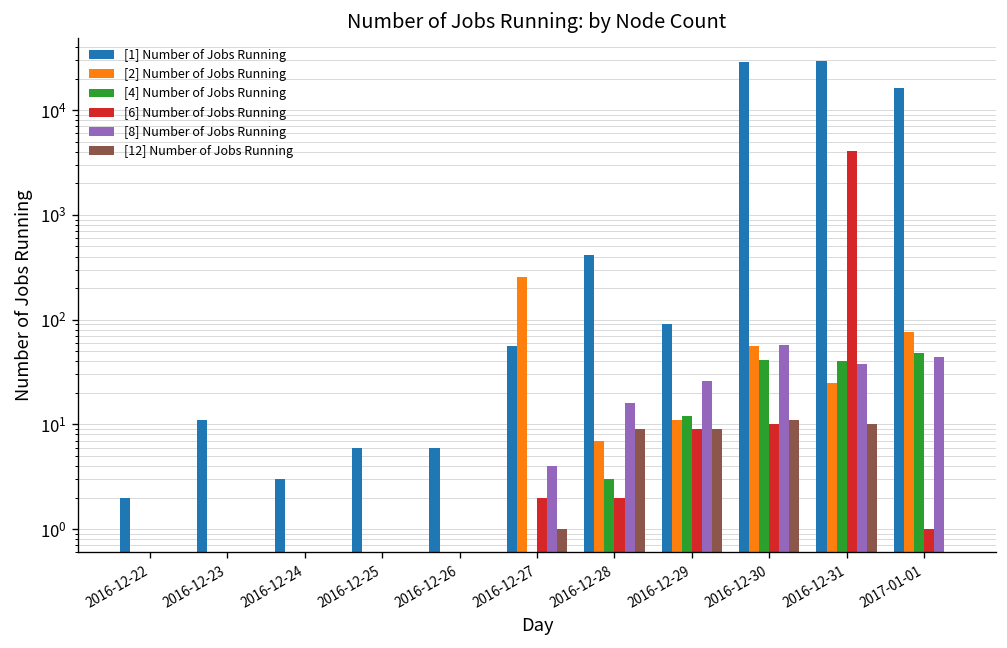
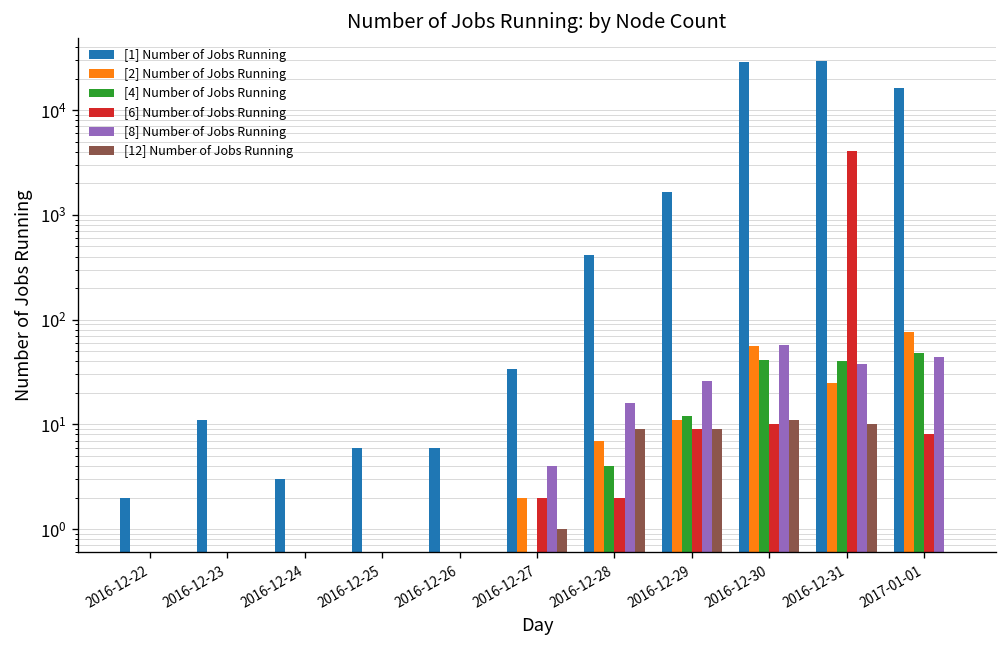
[1] Number of Jobs Running, 2016-12-27: 60 -> 34
[2] Number of Jobs Running, 2016-12-27: 260 -> 2
[4] Number of Jobs Running, 2016-12-28: 3 -> 4
[1] Number of Jobs Running, 2016-12-29: 90 -> 1700
[6] Number of Jobs Running, 2017-01-01: 1 -> 8
